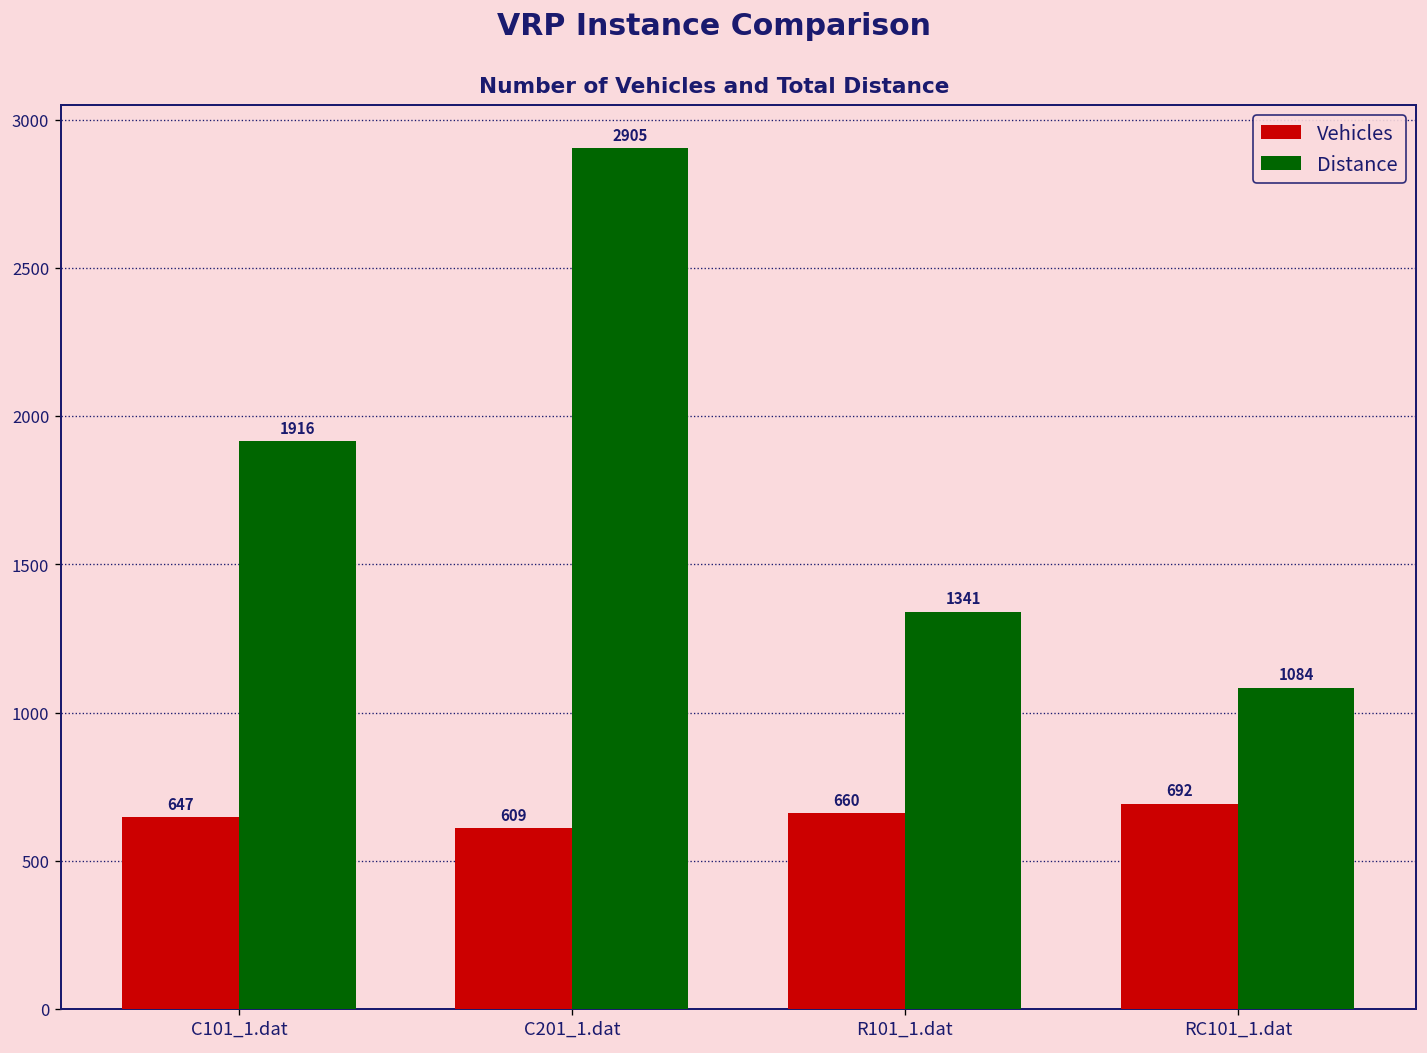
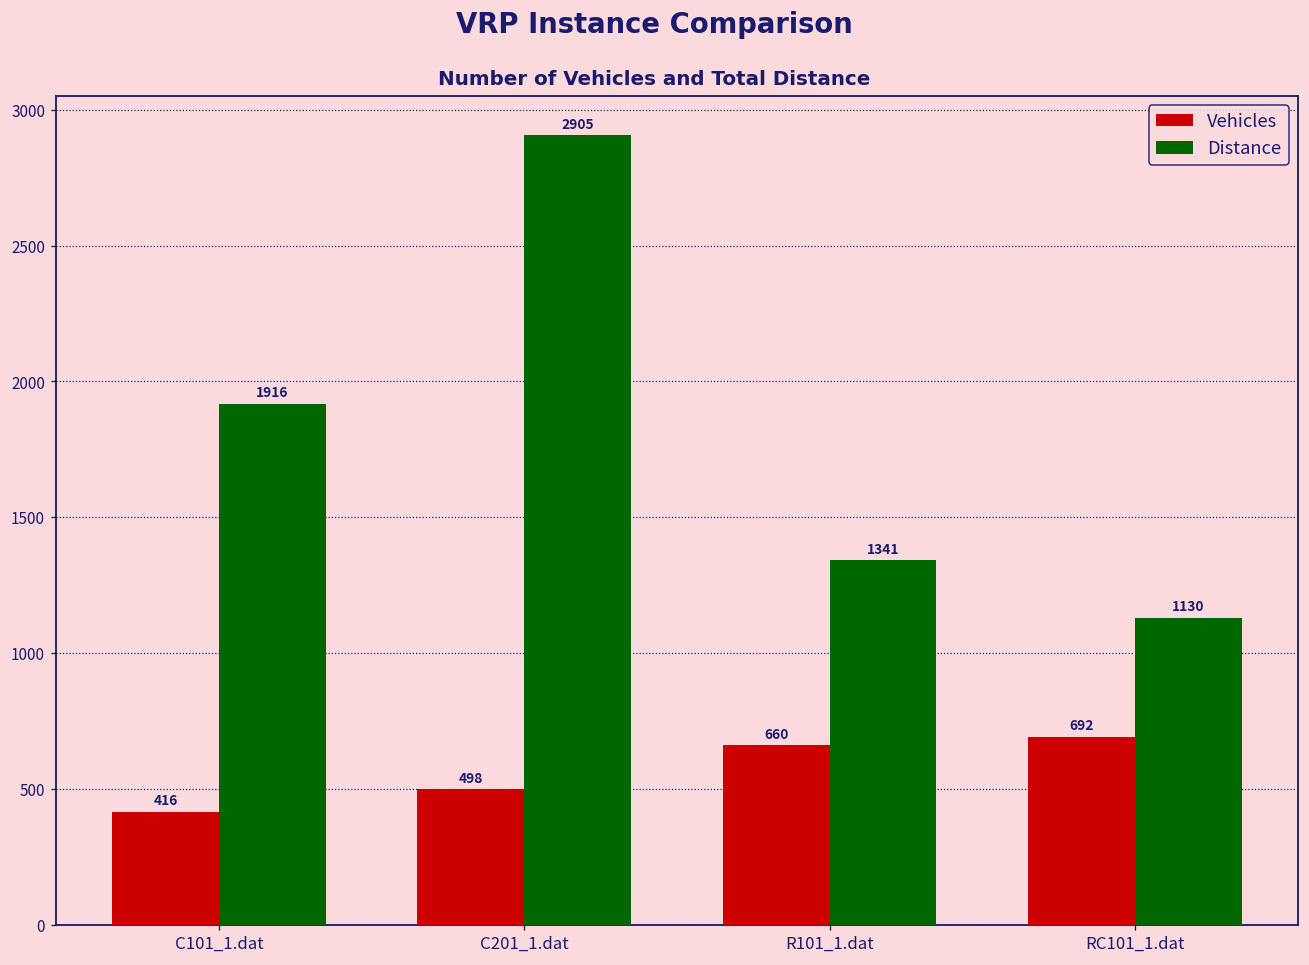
Vehicles, C101_1.dat: 647 -> 416
Vehicles, C201_1.dat: 609 -> 498
Distance, RC101_1.dat: 1084 -> 1130
